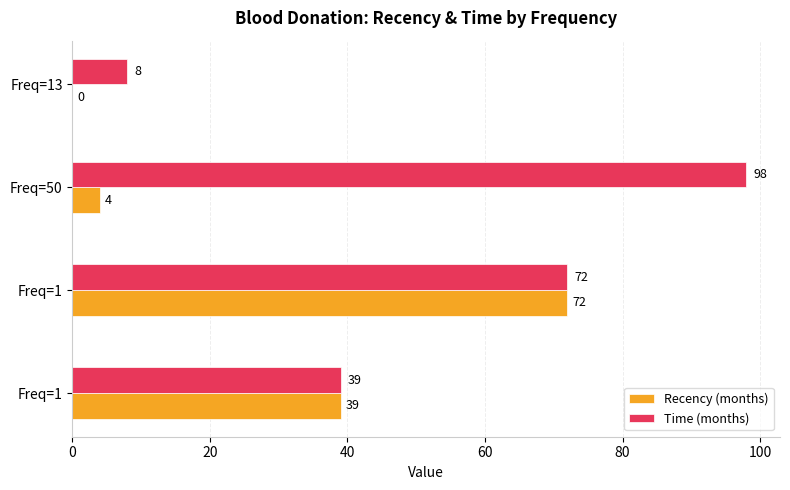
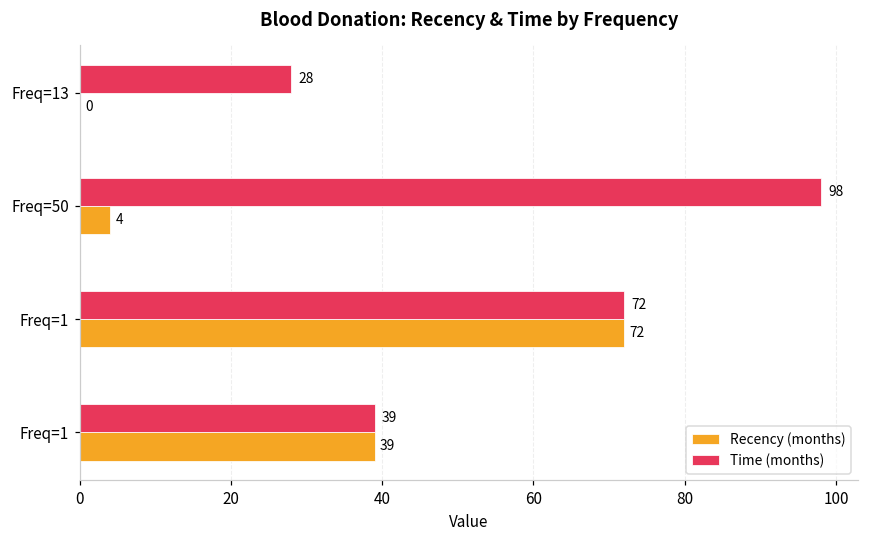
Time (months), Freq=13: 8 -> 28
